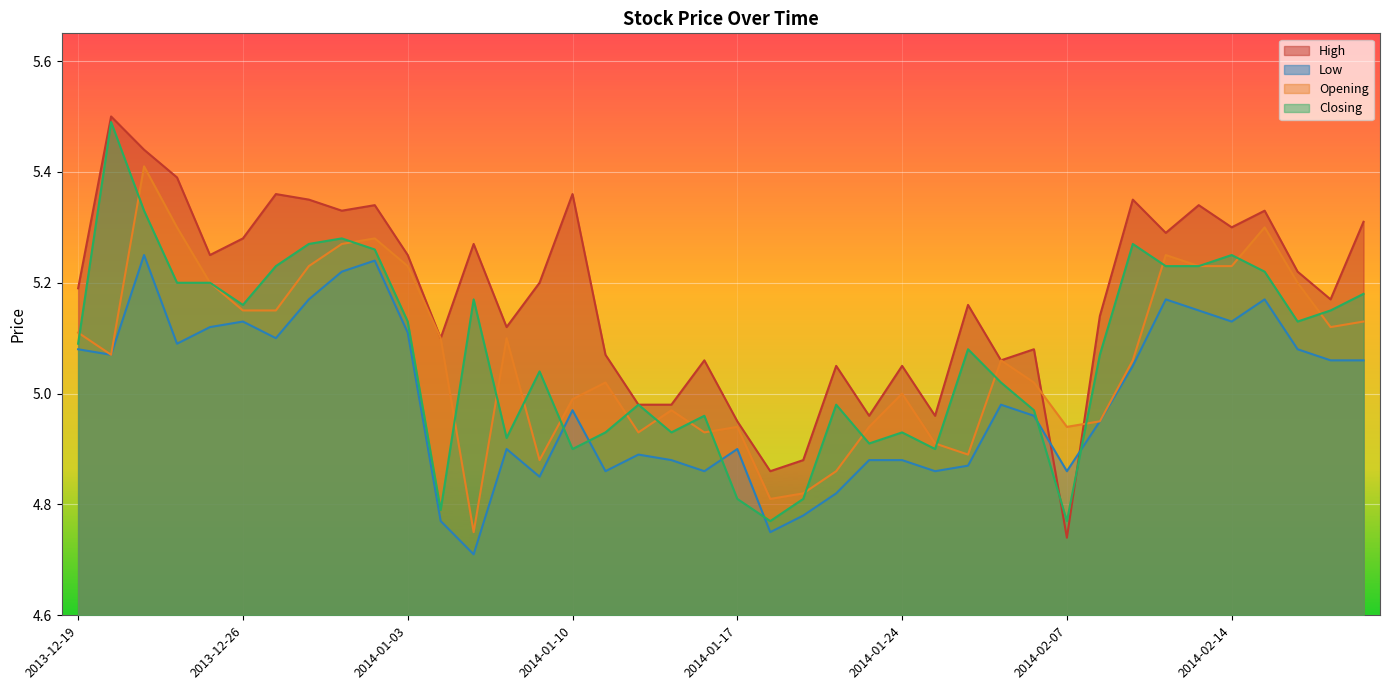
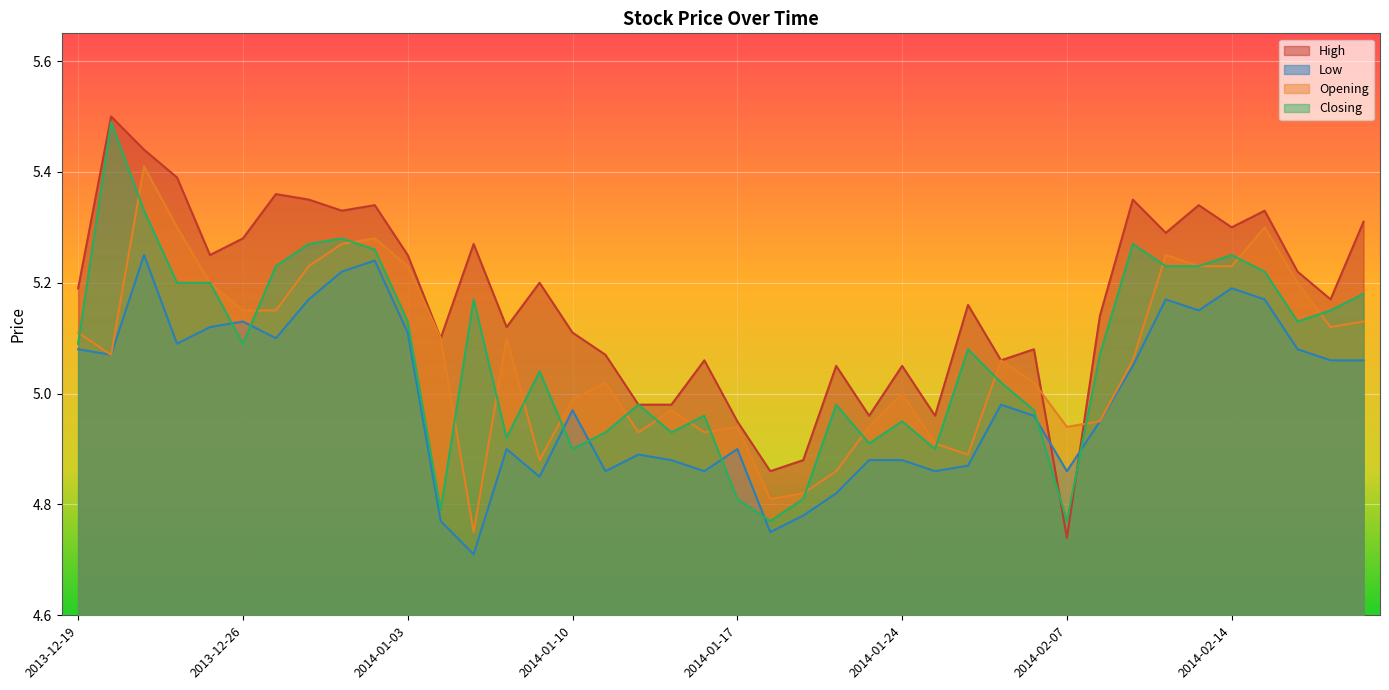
Closing, 2013-12-26: 5.16 -> 5.09
High, 2014-01-10: 5.36 -> 5.11
Closing, 2014-01-24: 4.93 -> 4.95
Low, 2014-02-14: 5.13 -> 5.19
